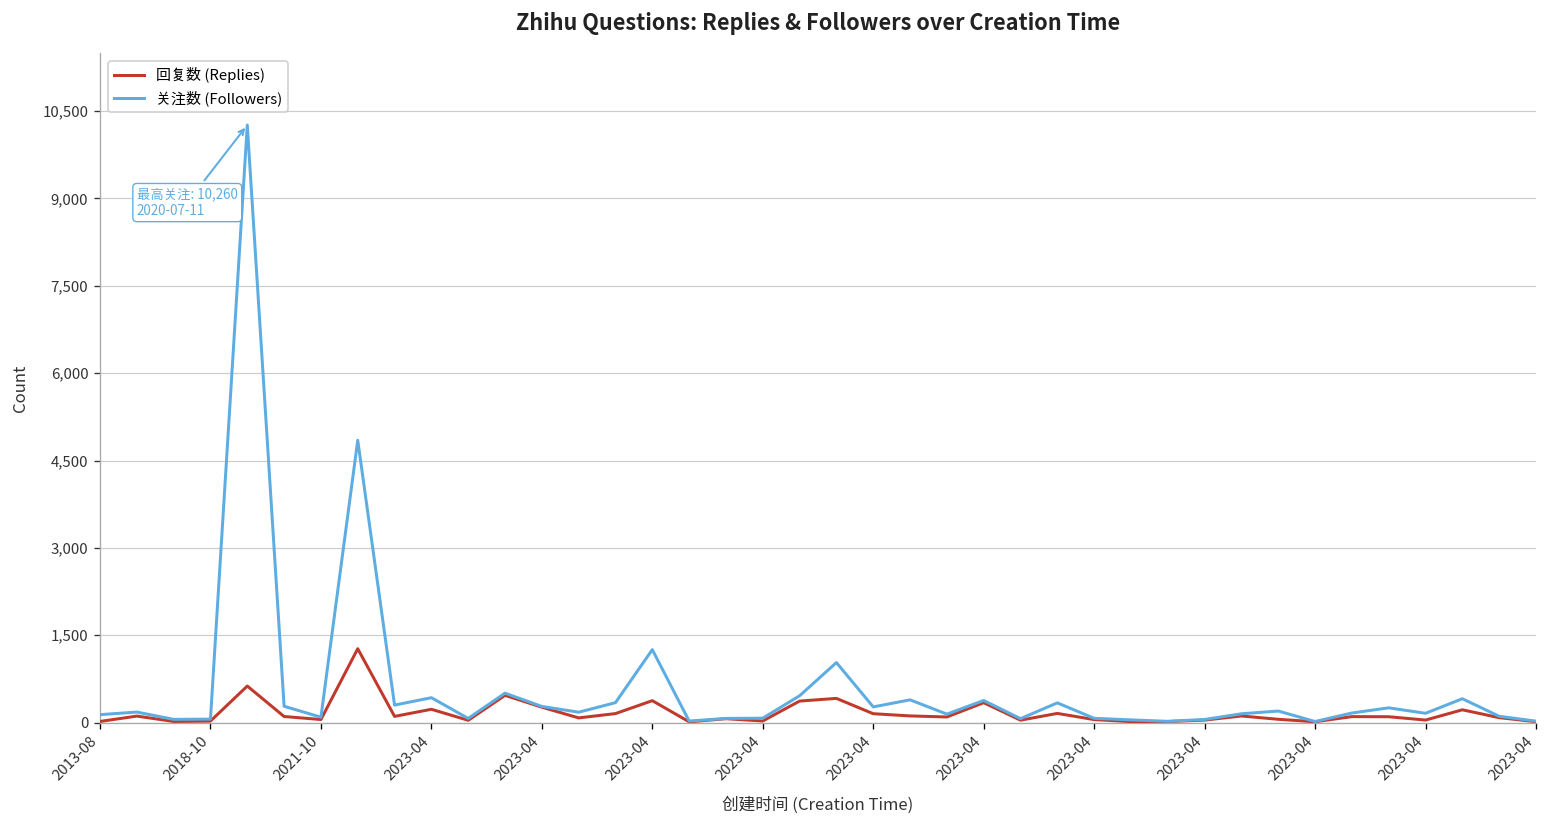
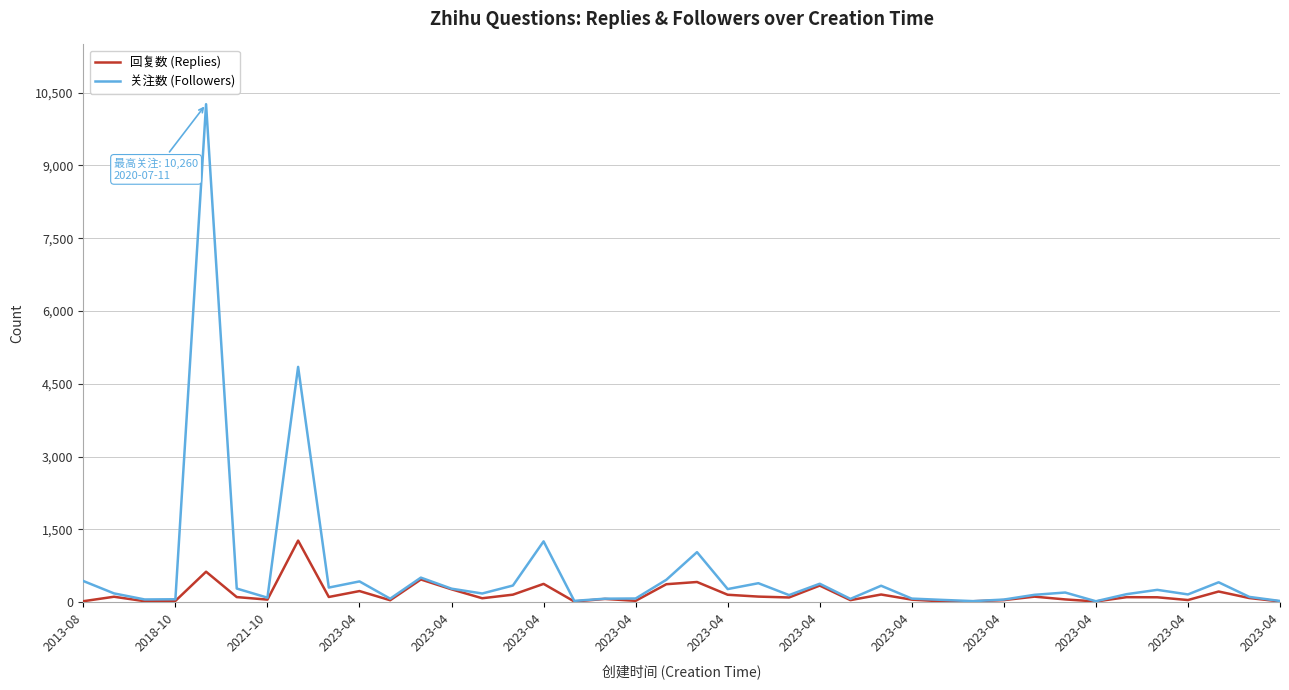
关注数 (Followers), 2013-08: 100 -> 400
